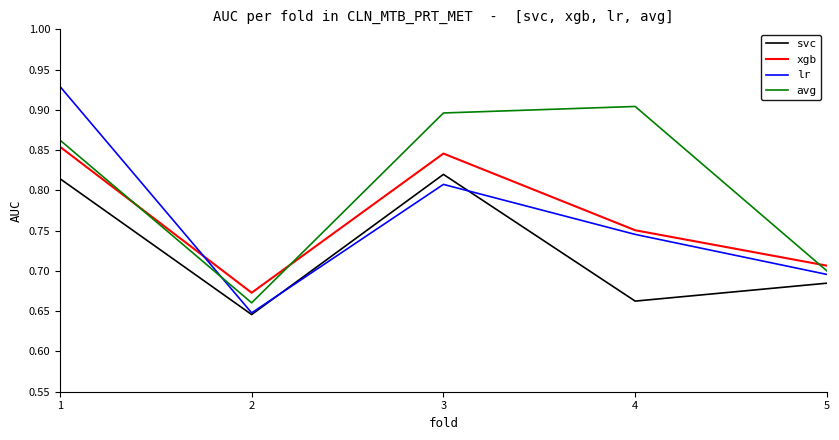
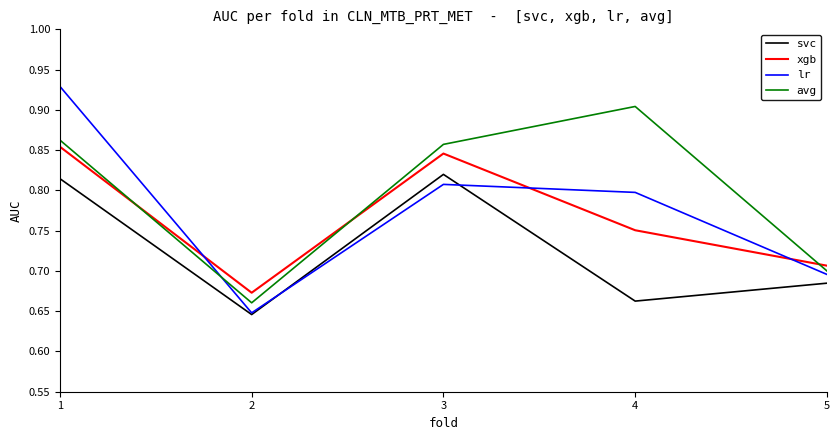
avg, 3: 0.90 -> 0.86
lr, 4: 0.75 -> 0.80
